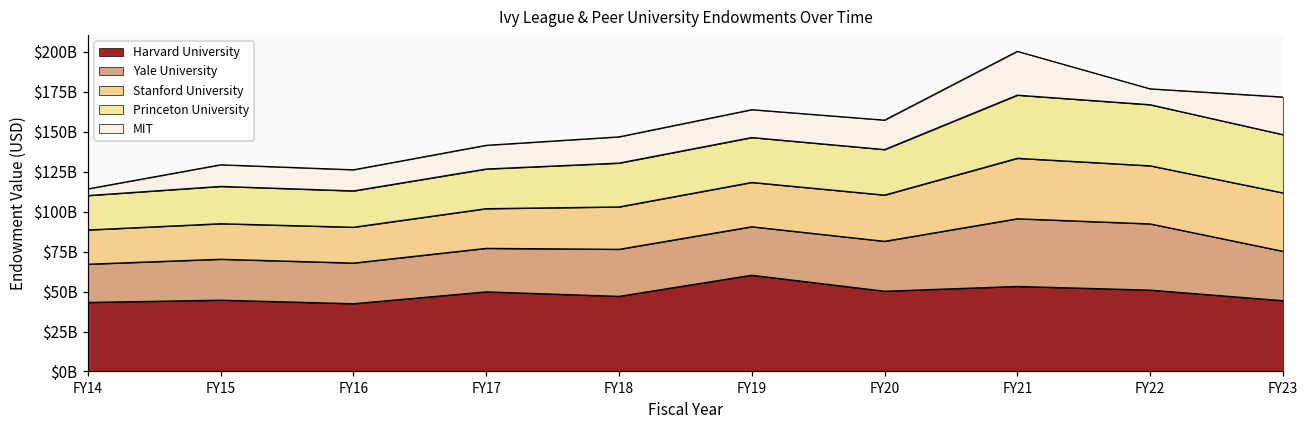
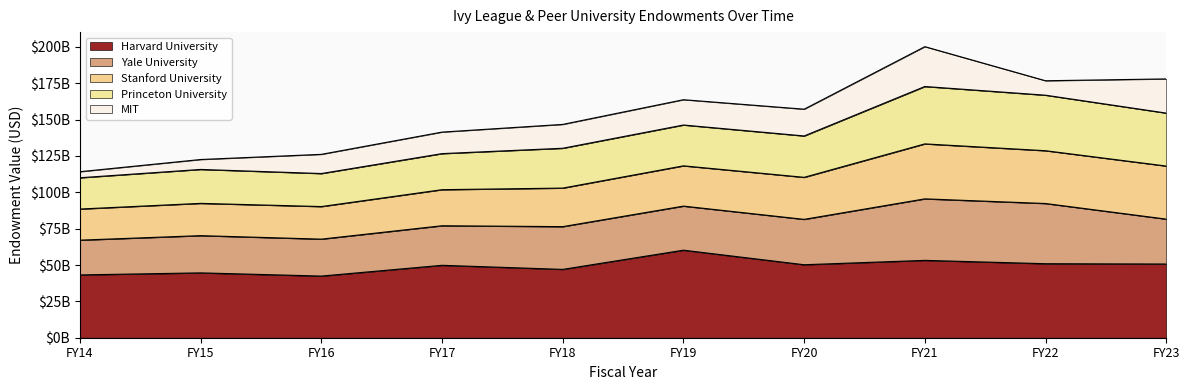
MIT, FY15: $14000000000 -> $7000000000
Harvard University, FY23: $44000000000 -> $51000000000
